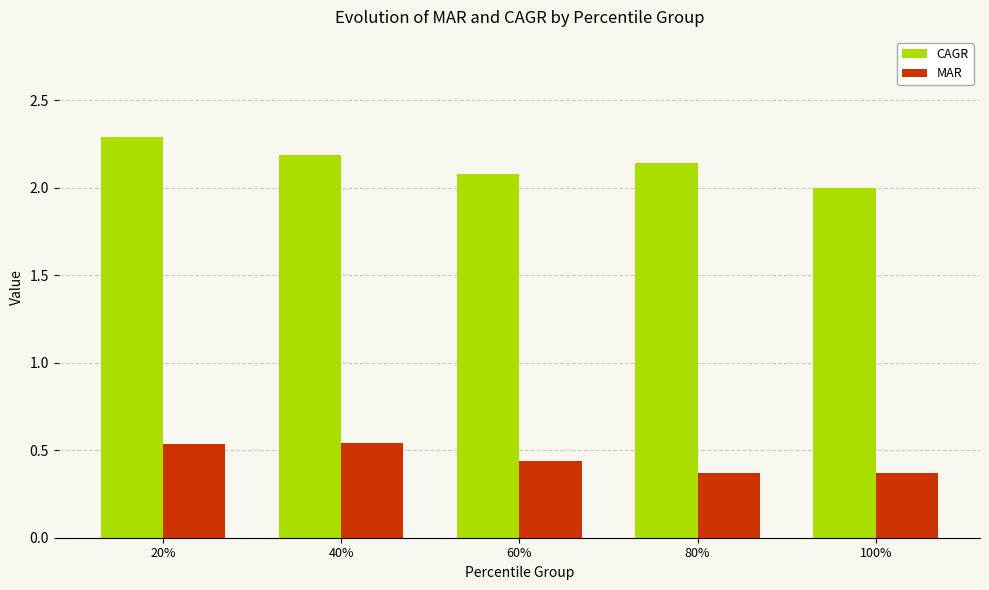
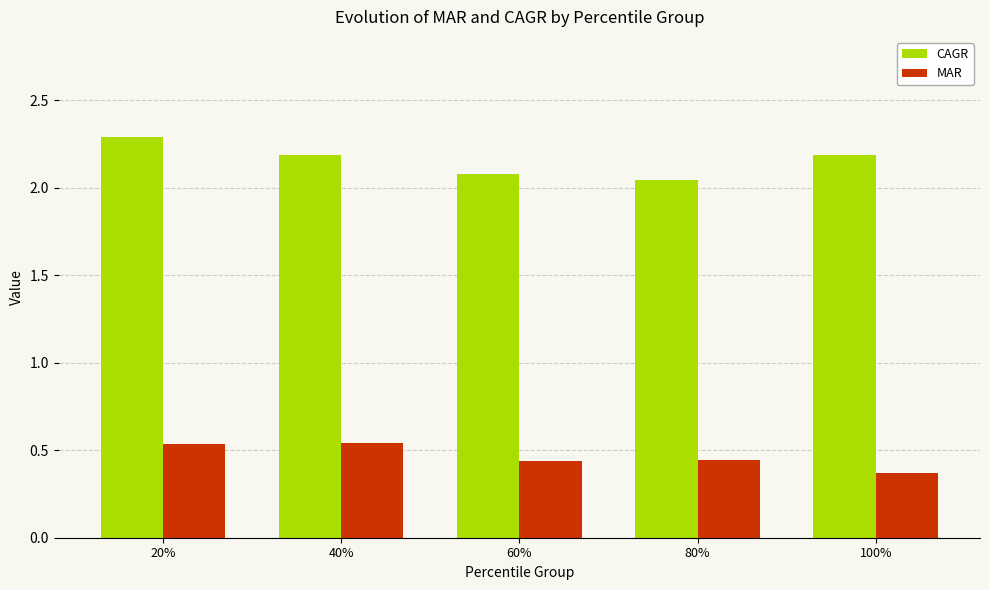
CAGR, 80%: 2.14 -> 2.04
MAR, 80%: 0.37 -> 0.44
CAGR, 100%: 2.00 -> 2.19
